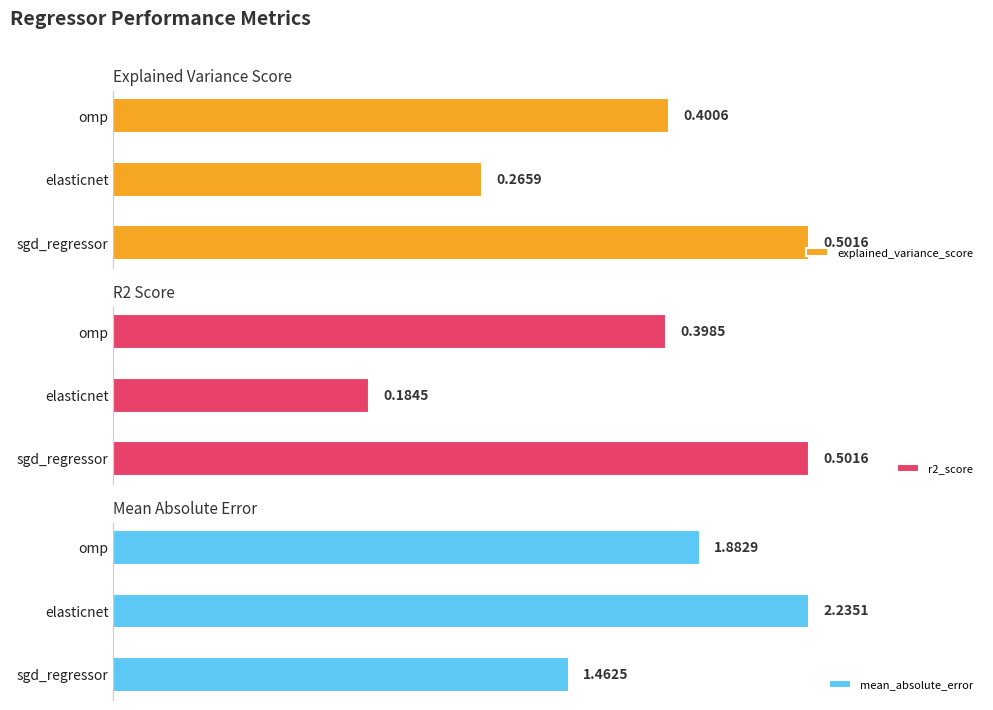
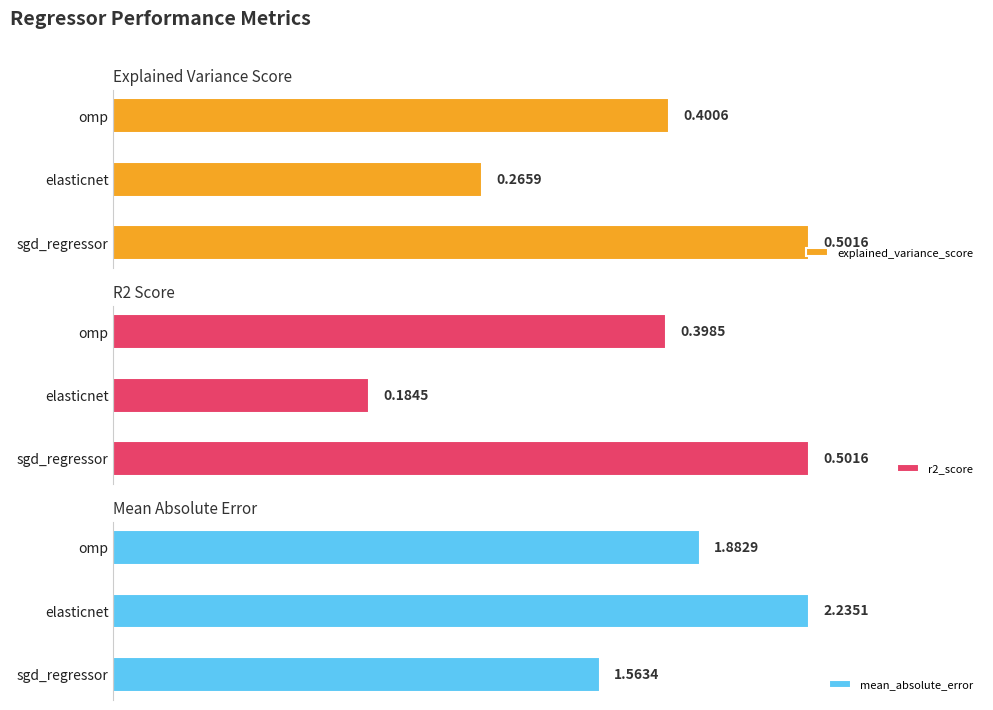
Mean Absolute Error, sgd_regressor: 1.4625 -> 1.5634
